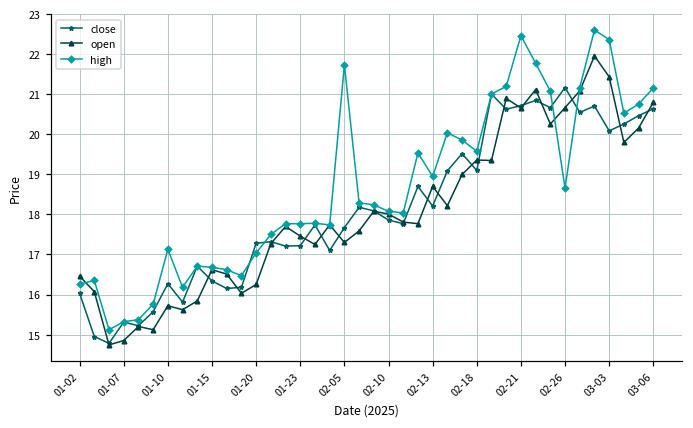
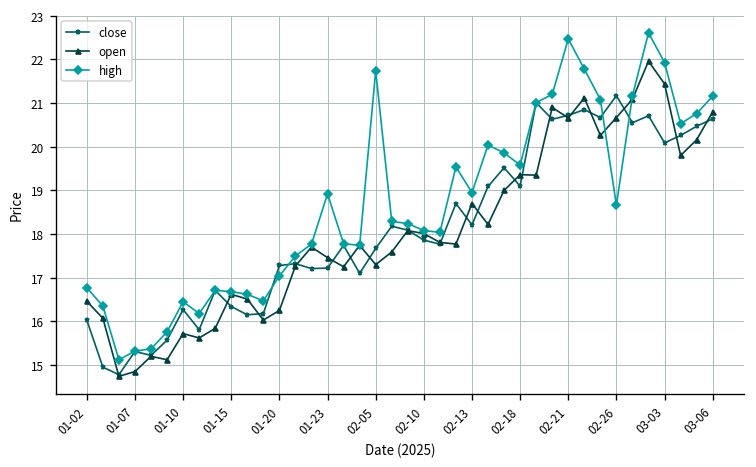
high, 01-02: 16.3 -> 16.8
high, 01-10: 17.1 -> 16.5
high, 01-23: 17.8 -> 18.9
high, 03-03: 22.4 -> 21.9
